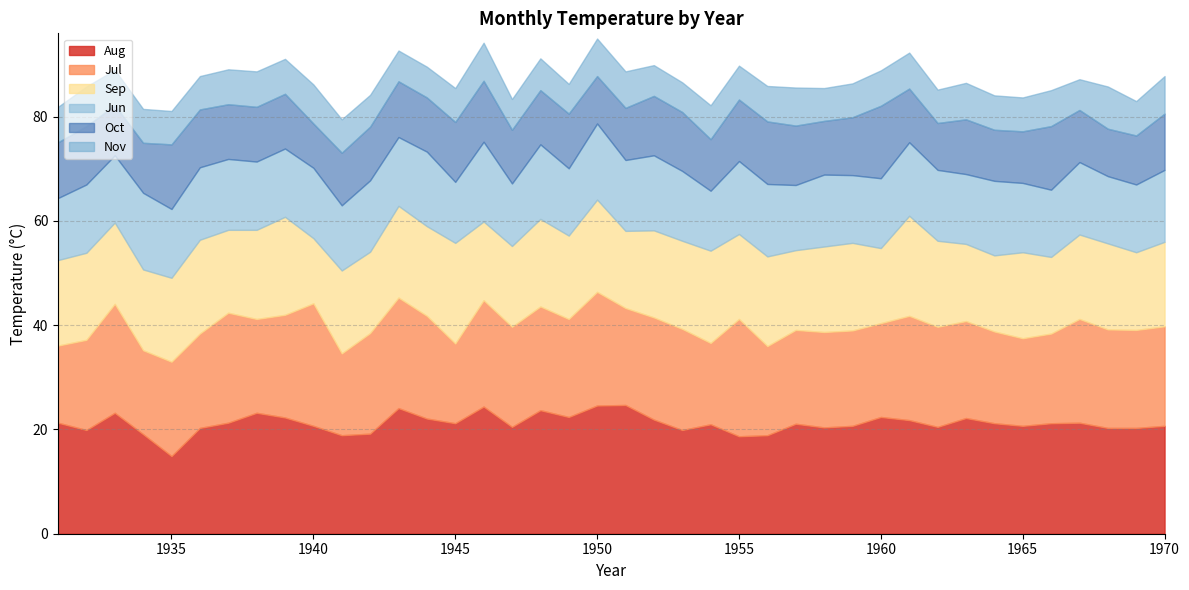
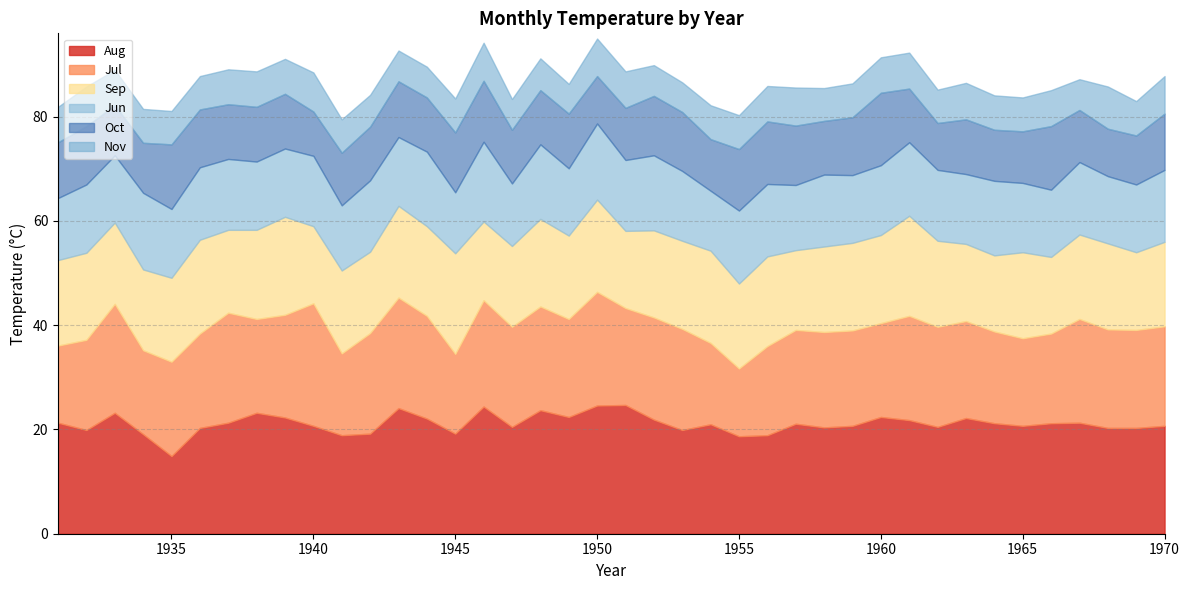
Sep, 1940: 13 -> 15
Aug, 1945: 21 -> 19
Jul, 1955: 23 -> 13
Sep, 1960: 14 -> 17
